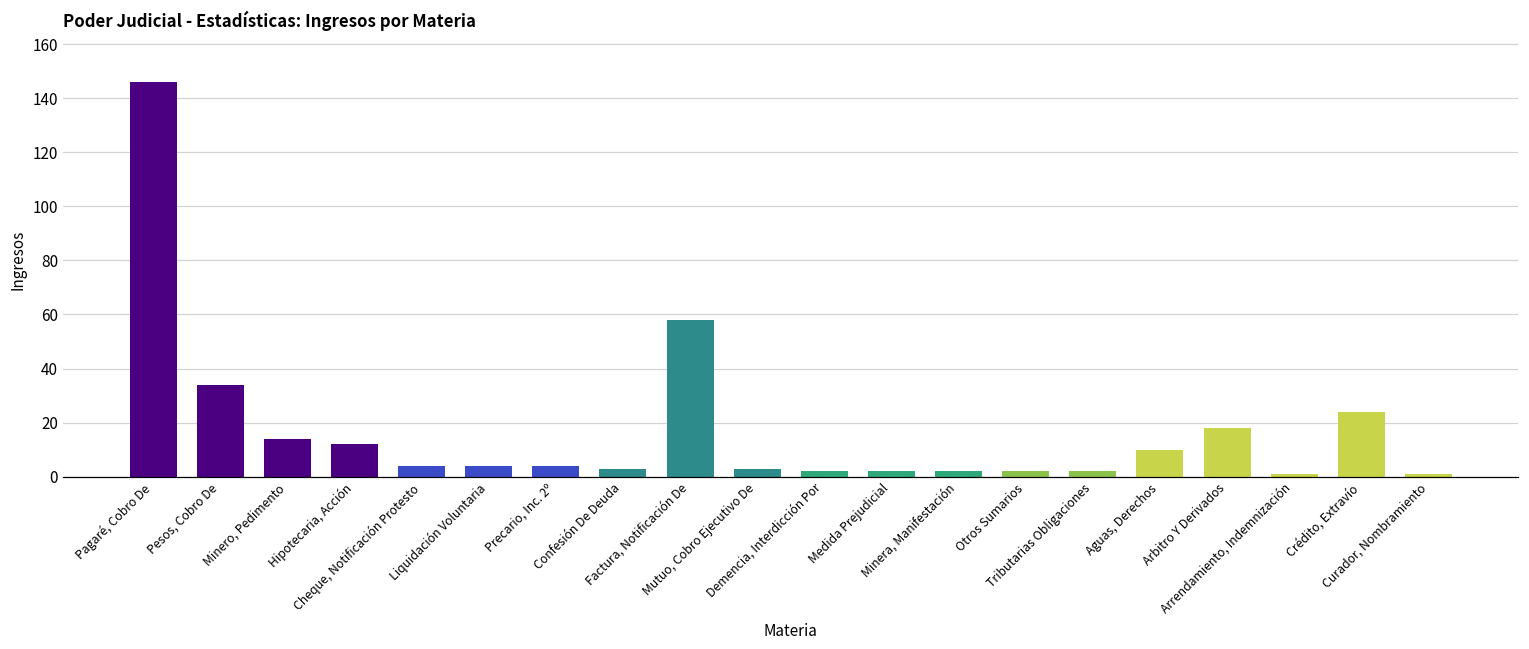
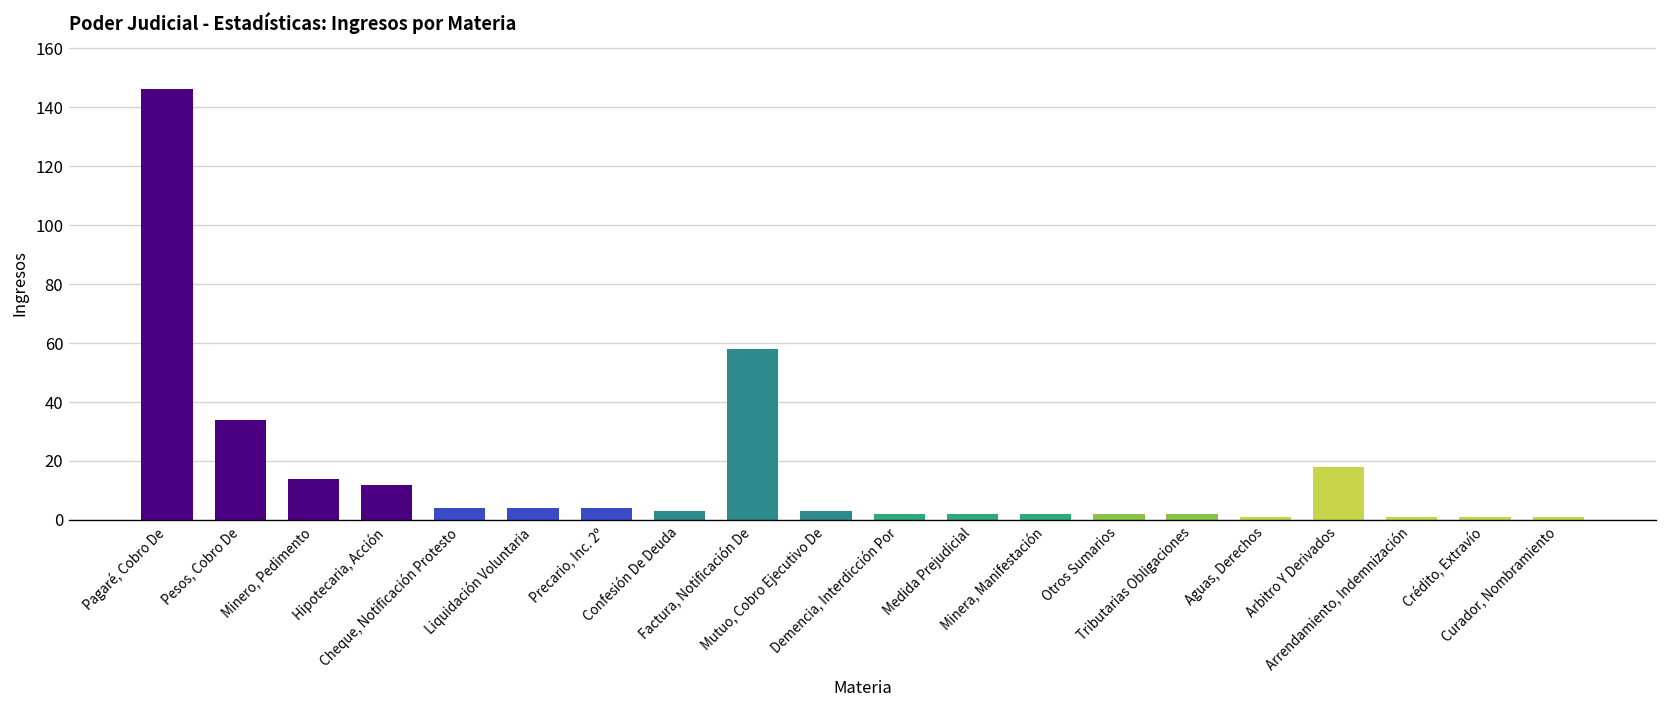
Aguas, Derechos: 10 -> 1
Crédito, Extravío: 24 -> 1
